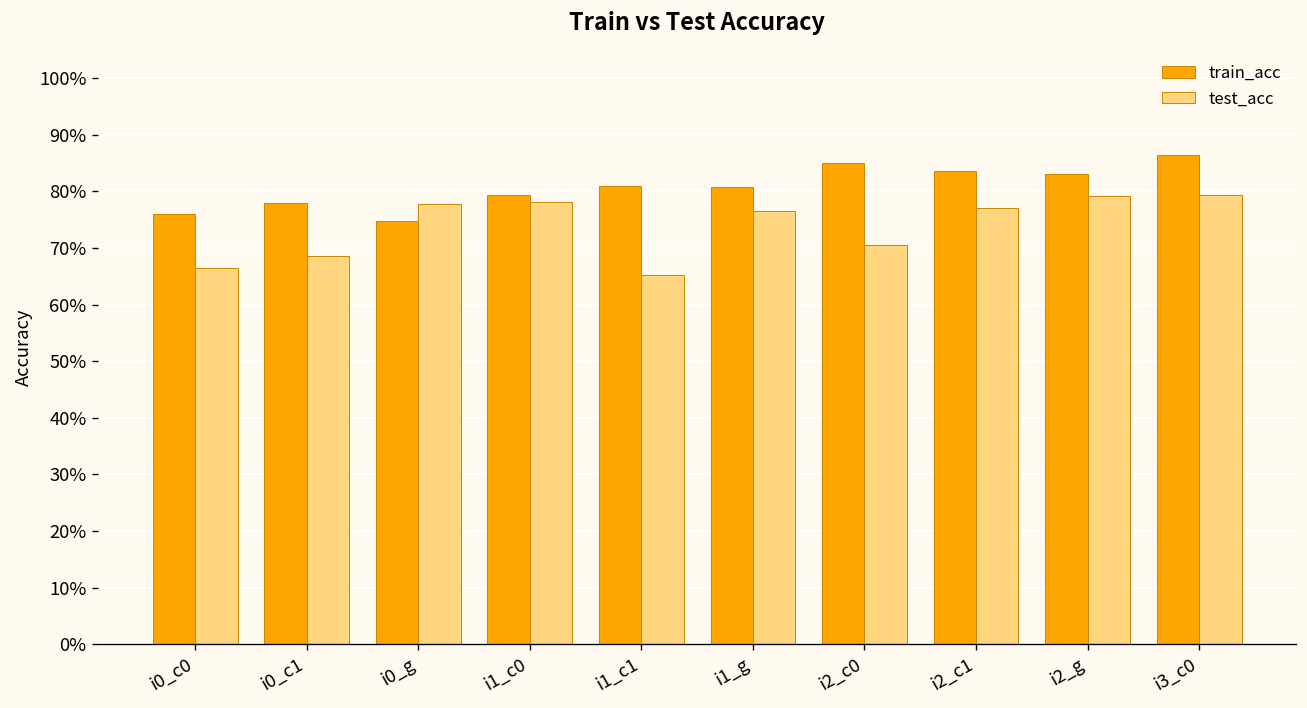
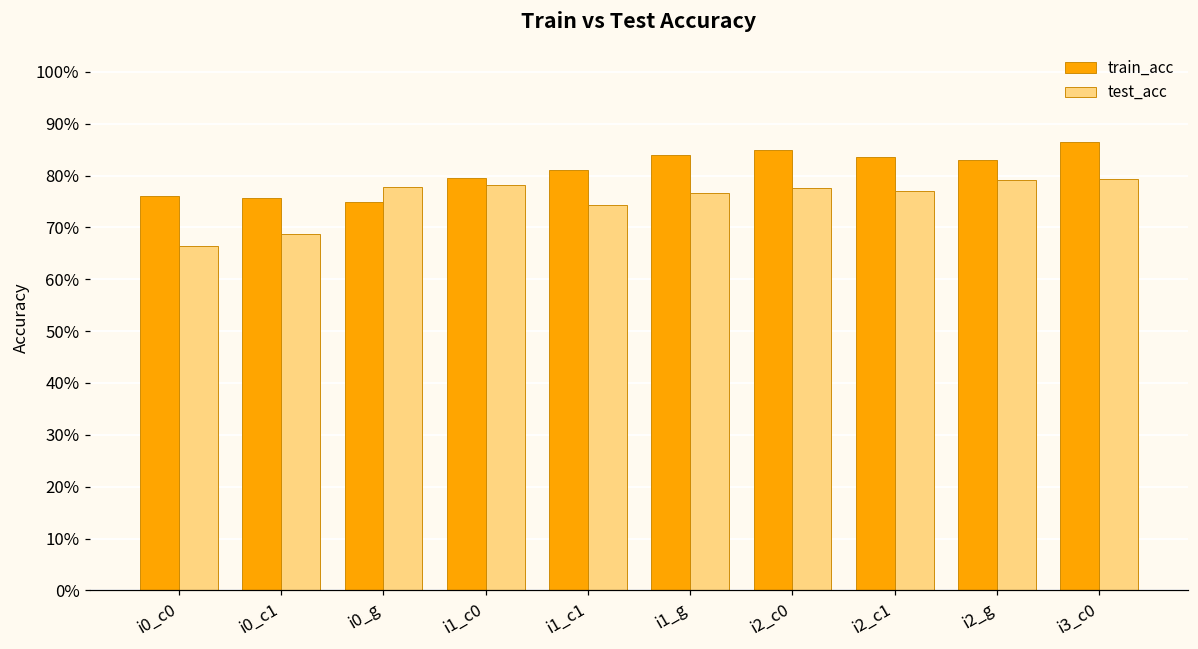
train_acc, i0_c1: 78% -> 76%
test_acc, i1_c1: 65% -> 74%
train_acc, i1_g: 81% -> 84%
test_acc, i2_c0: 71% -> 78%
